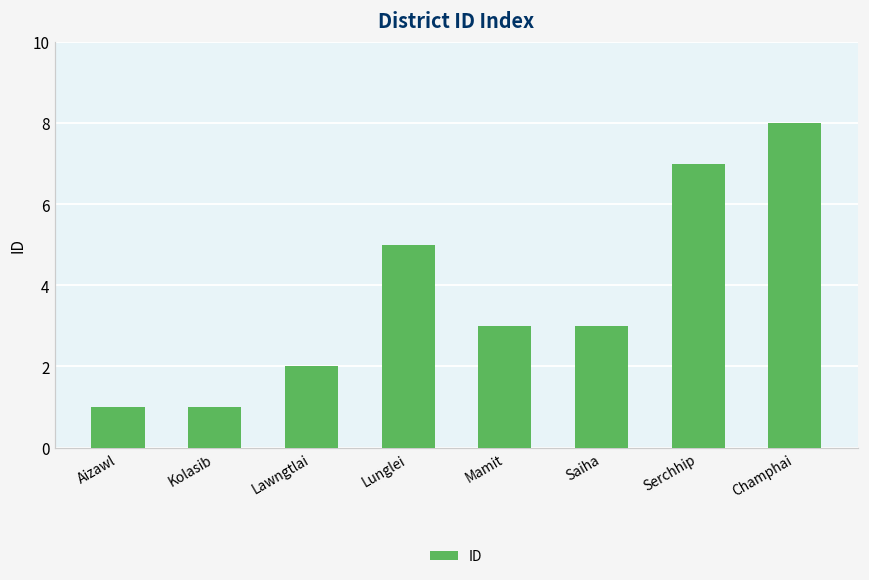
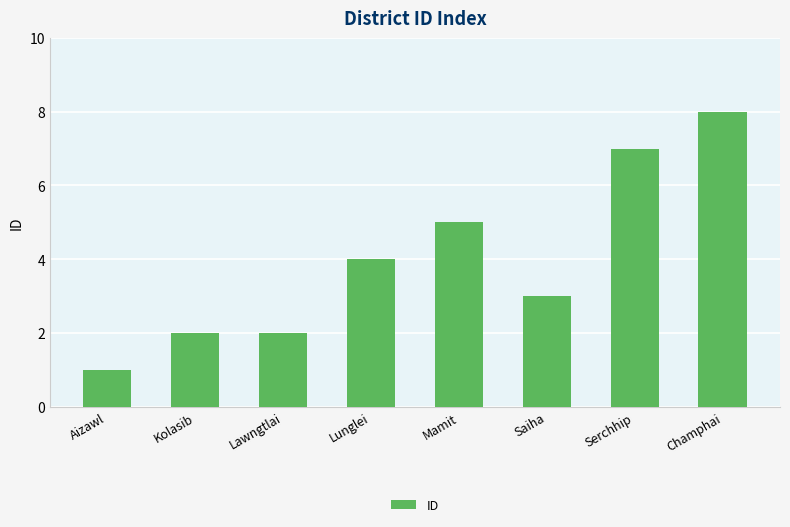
Kolasib: 1 -> 2
Lunglei: 5 -> 4
Mamit: 3 -> 5
